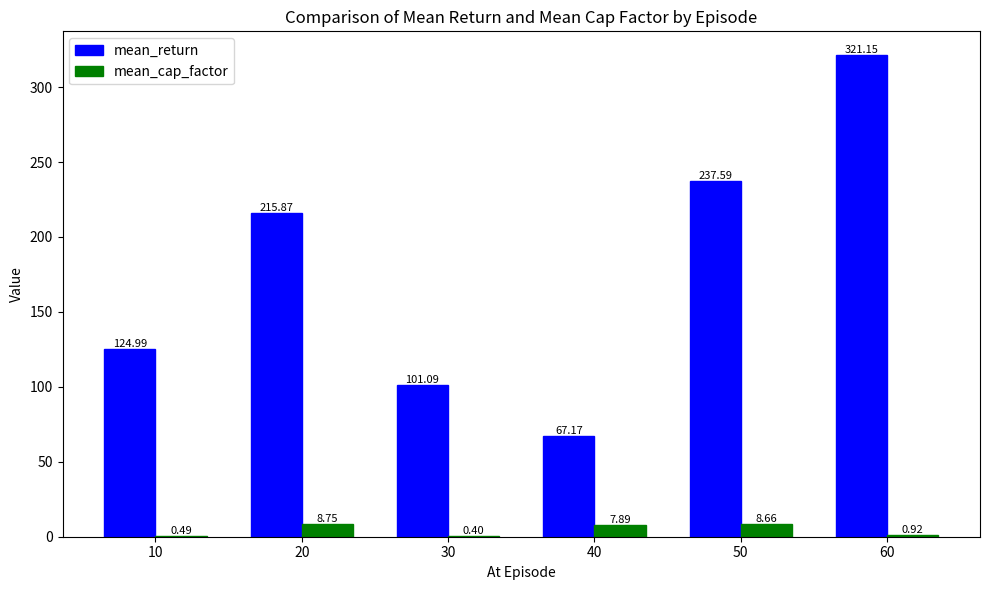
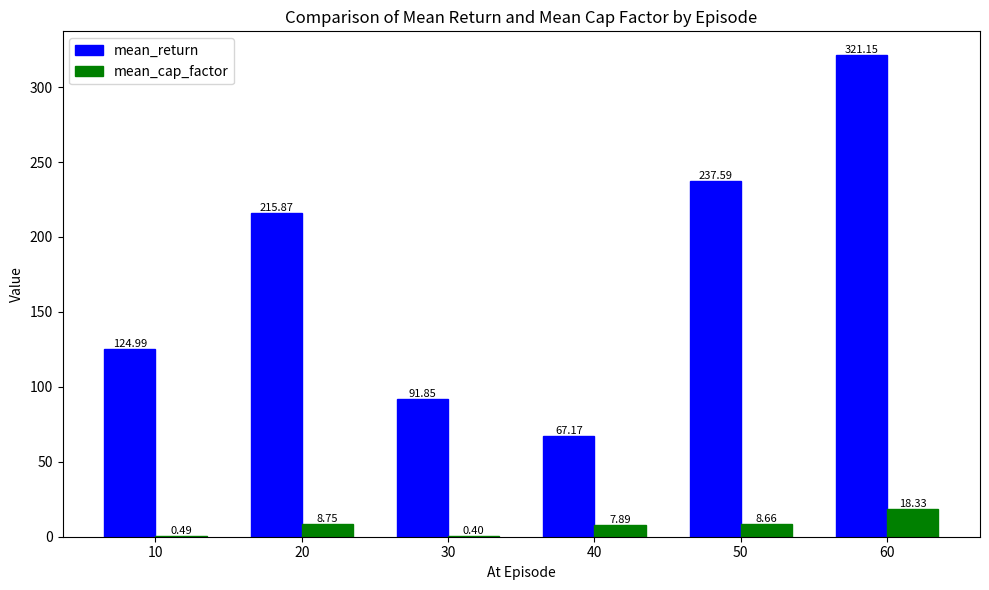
mean_return, 30: 101.09 -> 91.85
mean_cap_factor, 60: 0.92 -> 18.33
